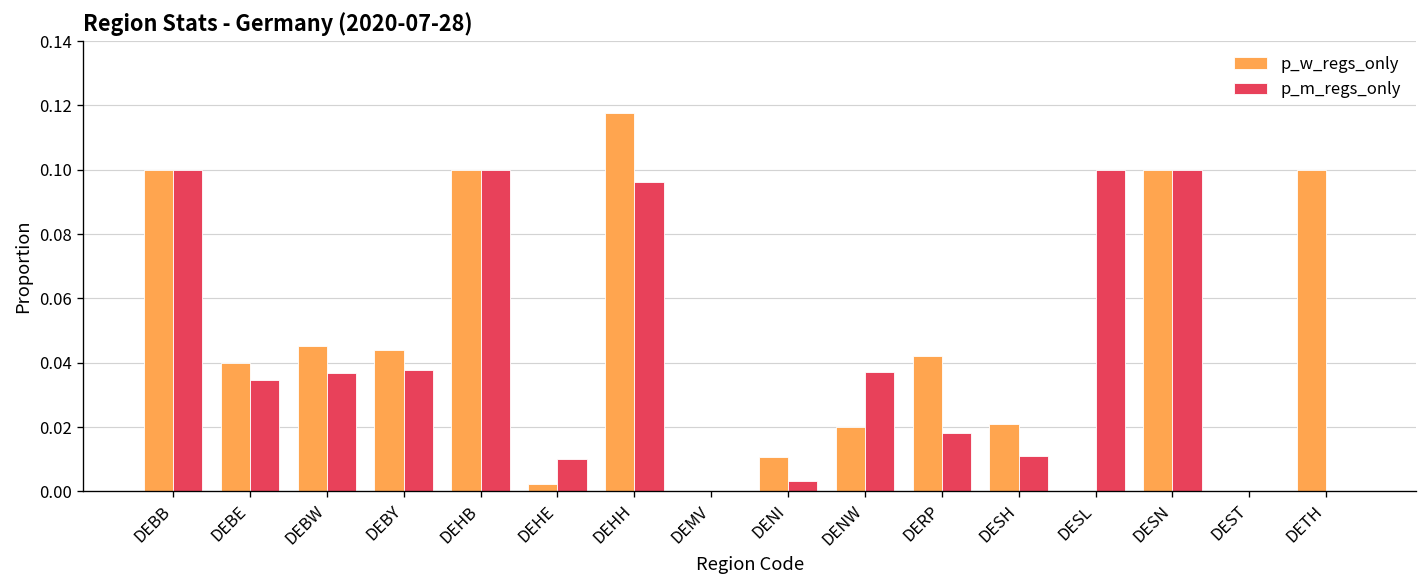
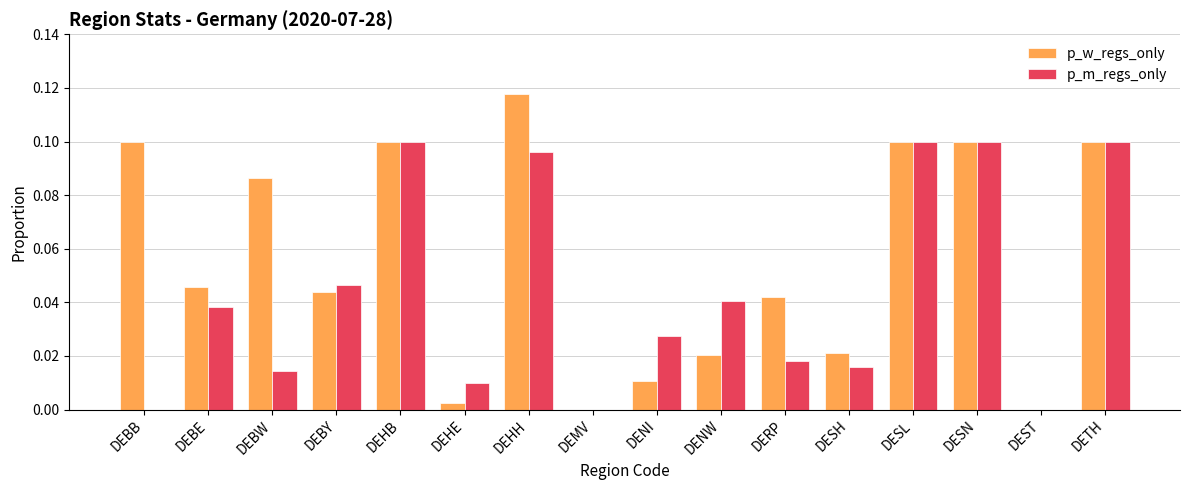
p_m_regs_only, DEBB: 0.1 -> 0.0
p_w_regs_only, DEBE: 0.040 -> 0.046
p_m_regs_only, DEBE: 0.035 -> 0.038
p_w_regs_only, DEBW: 0.045 -> 0.086
p_m_regs_only, DEBW: 0.037 -> 0.015
p_m_regs_only, DEBY: 0.038 -> 0.047
p_m_regs_only, DENI: 0.003 -> 0.027
p_m_regs_only, DENW: 0.037 -> 0.040
p_m_regs_only, DESH: 0.011 -> 0.016
p_w_regs_only, DESL: 0.0 -> 0.1
p_m_regs_only, DETH: 0.0 -> 0.1
